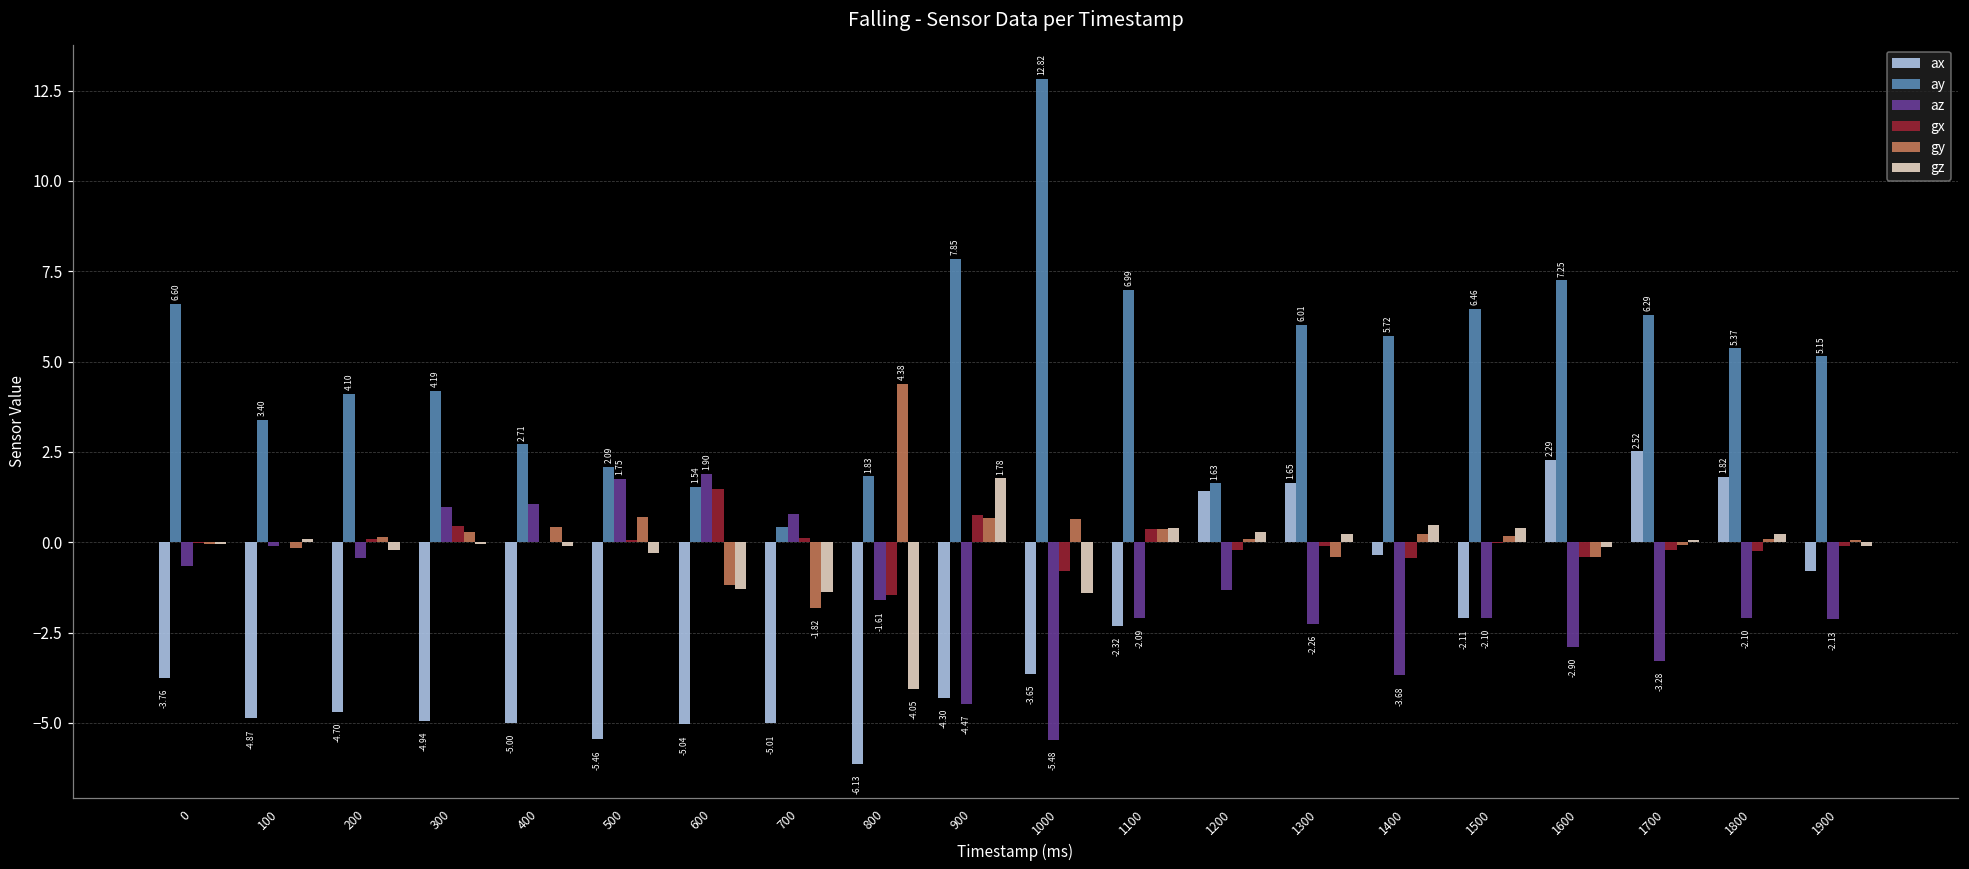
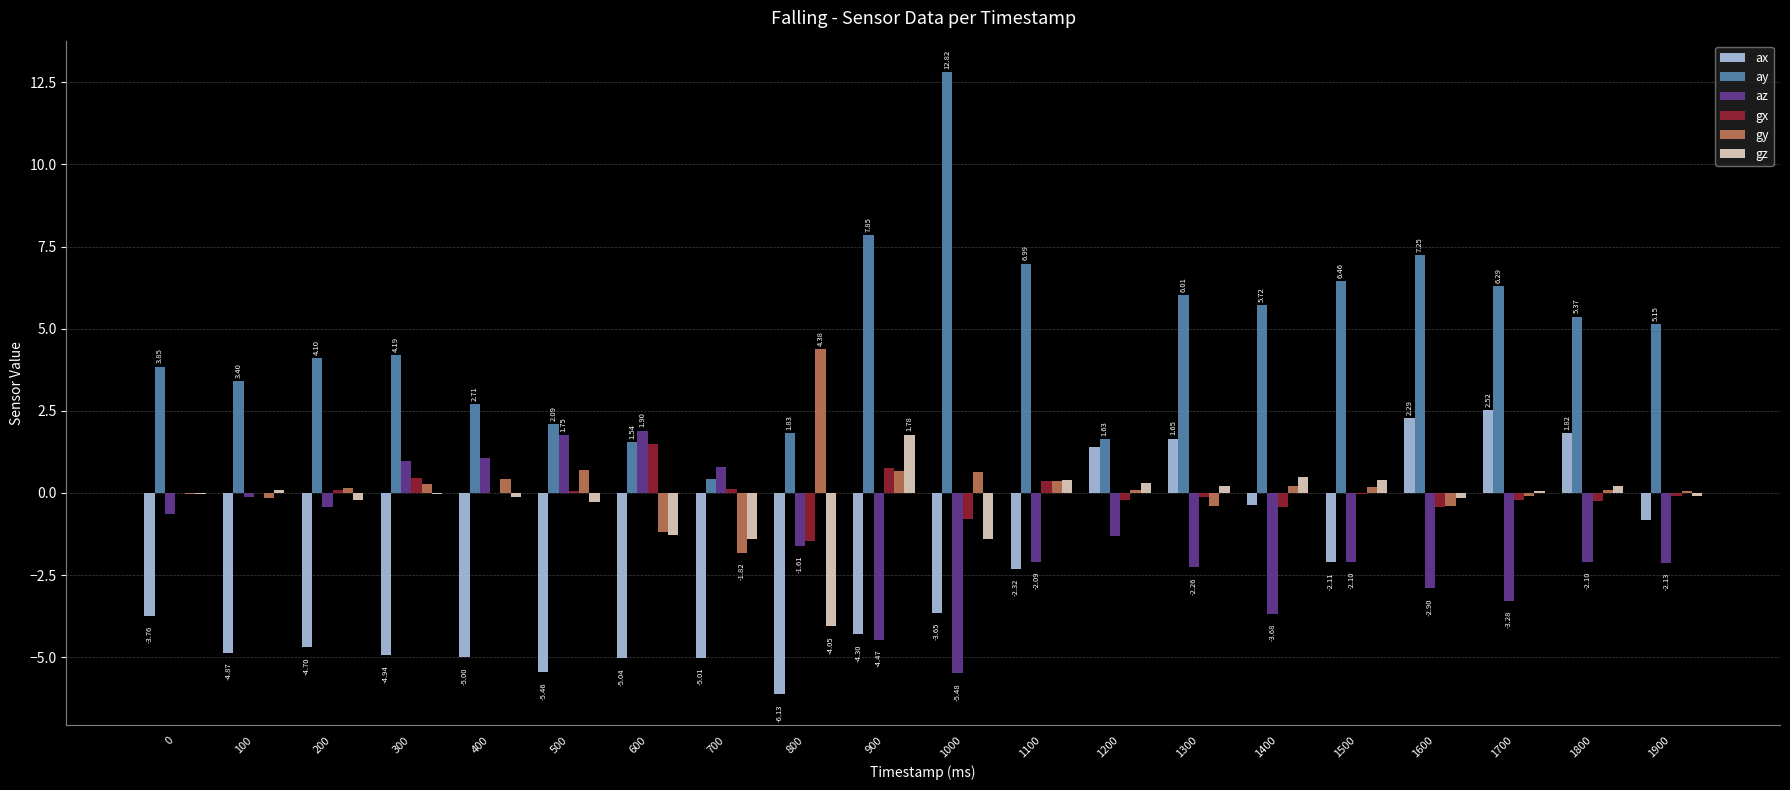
ay, 0: 6.60 -> 3.85
